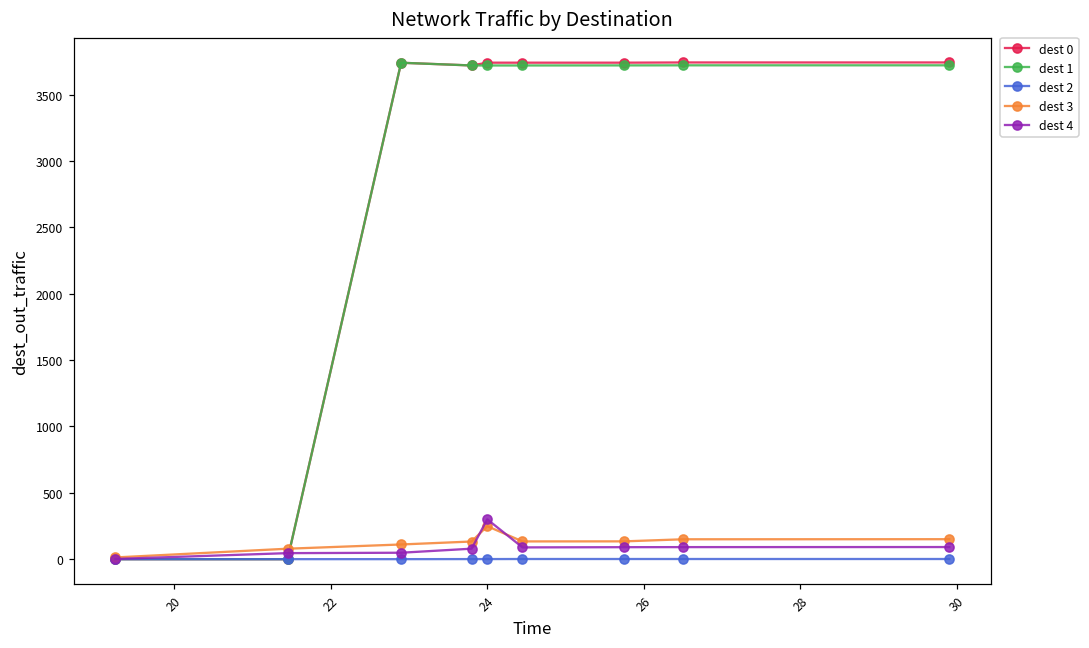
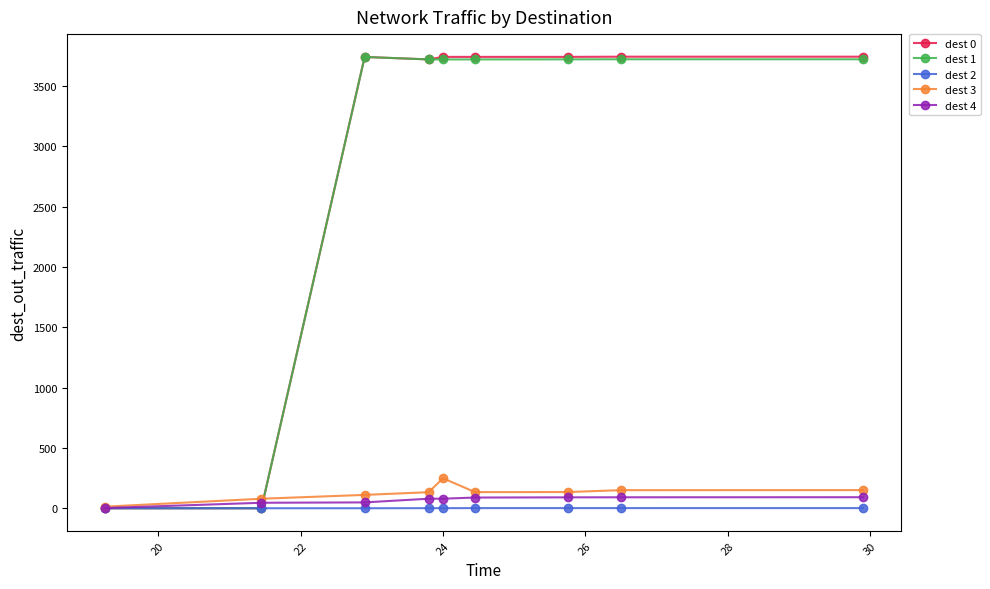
dest 4, 24: 300 -> 80
